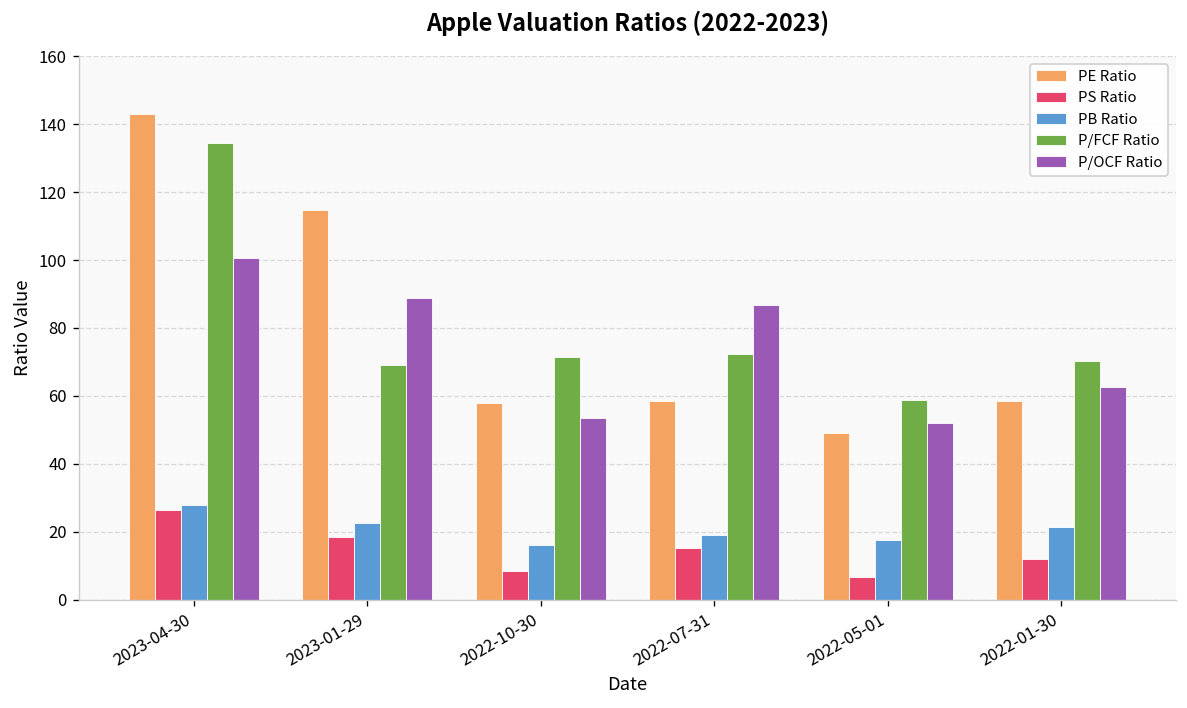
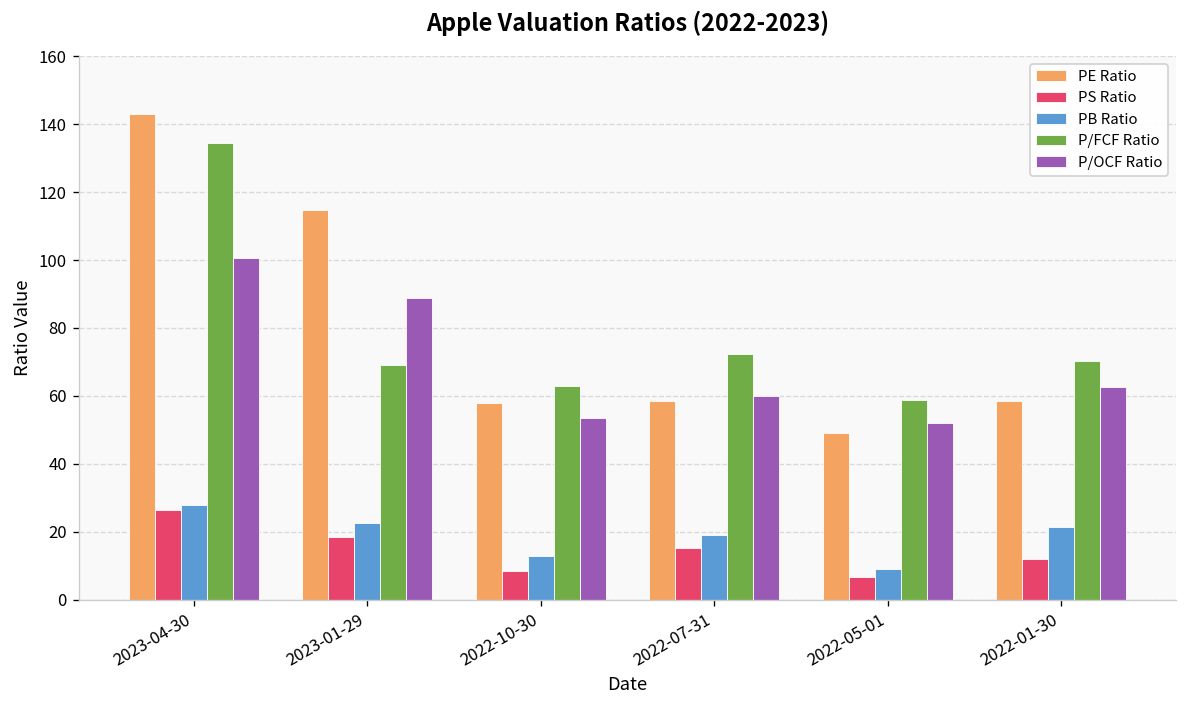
PB Ratio, 2022-10-30: 16 -> 13
P/FCF Ratio, 2022-10-30: 71 -> 63
P/OCF Ratio, 2022-07-31: 87 -> 60
PB Ratio, 2022-05-01: 18 -> 9
